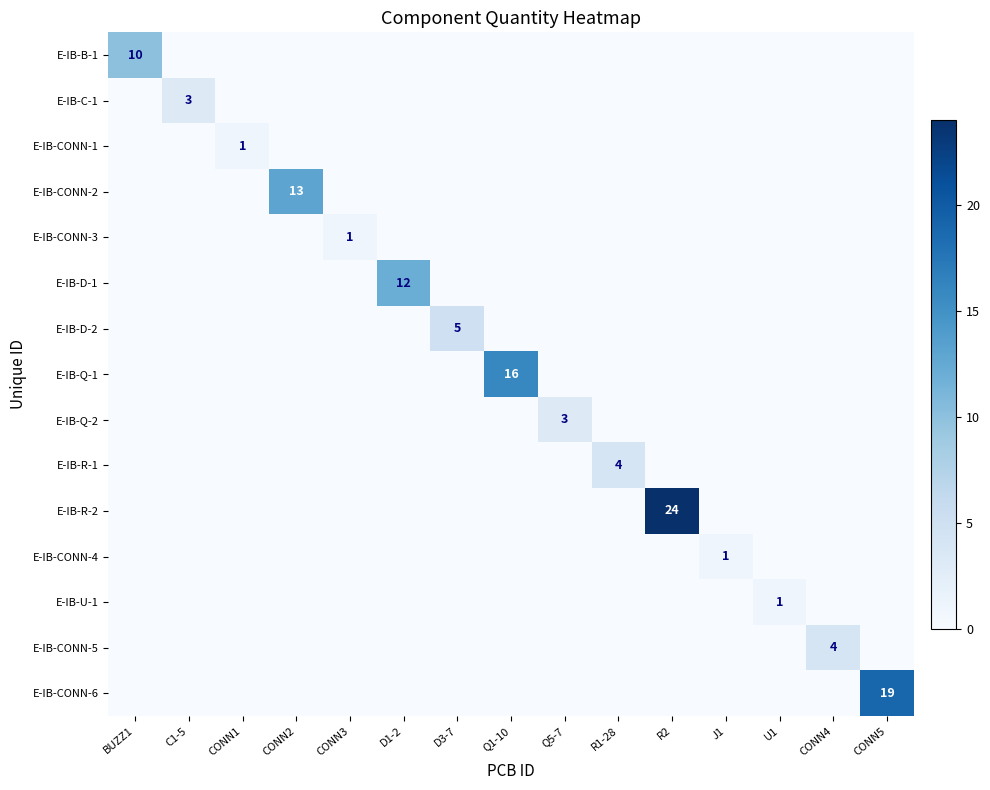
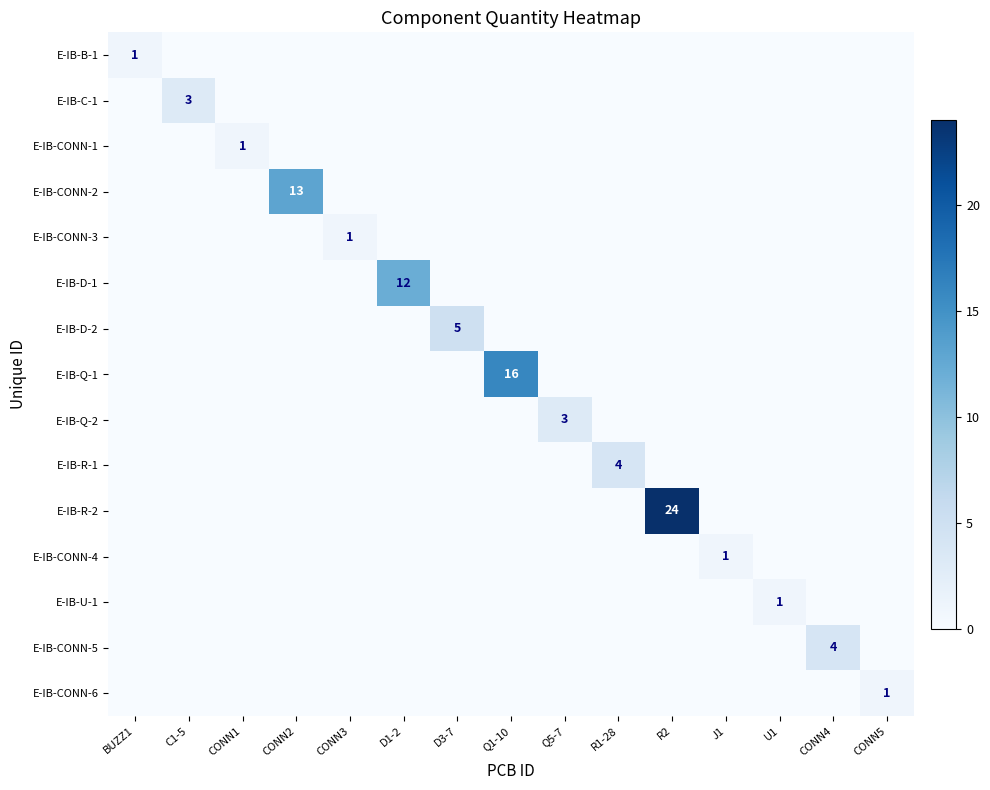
E-IB-B-1, BUZZ1: 10 -> 1
E-IB-CONN-6, CONN5: 19 -> 1
